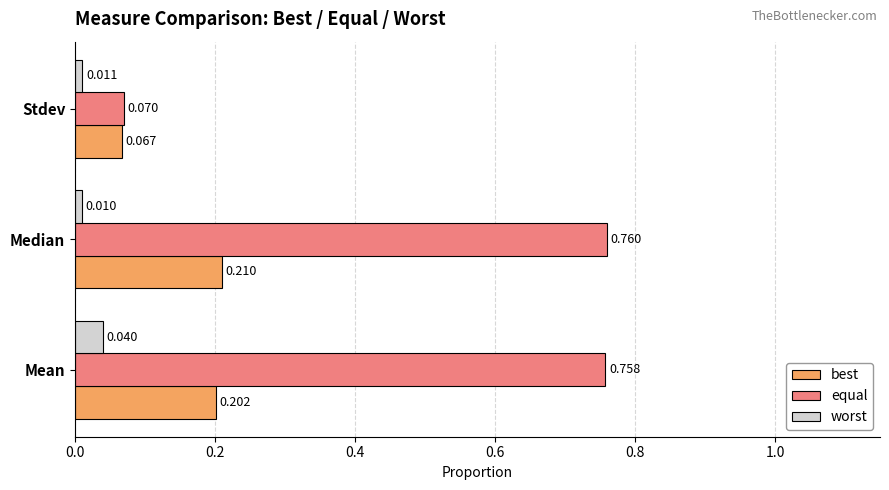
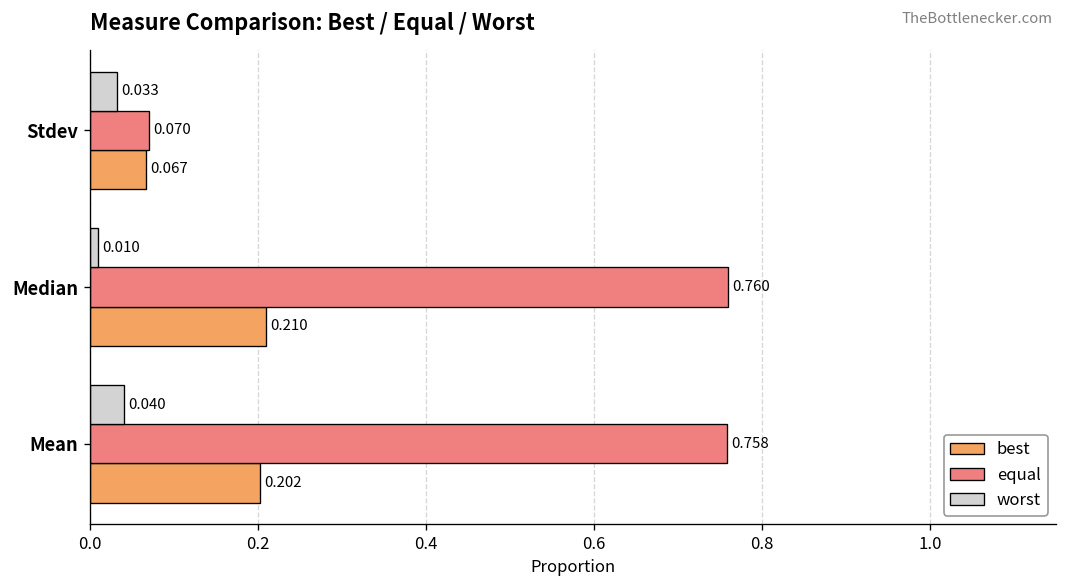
worst, Stdev: 0.011 -> 0.033
